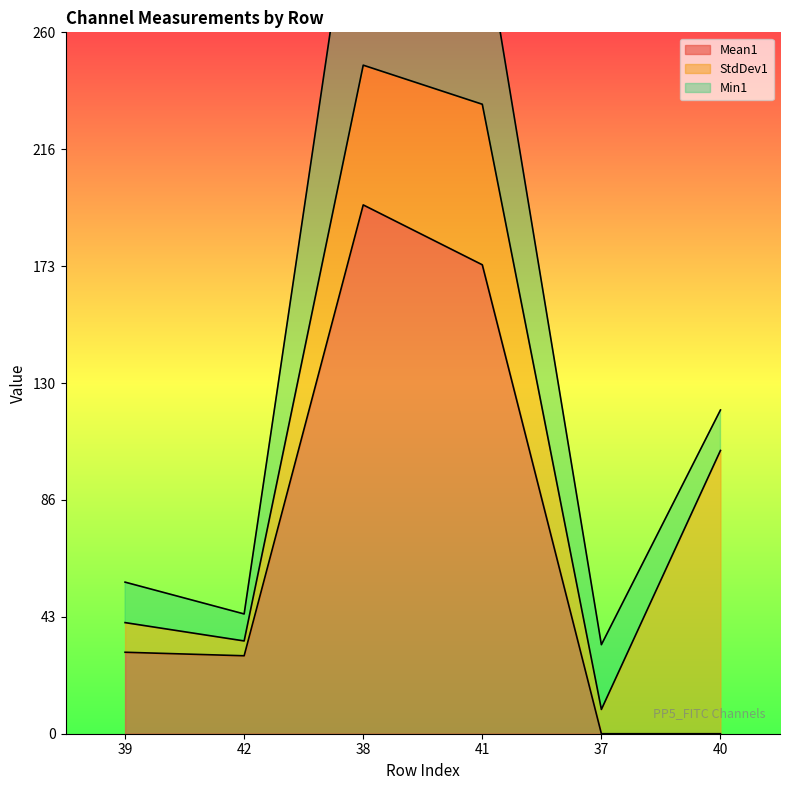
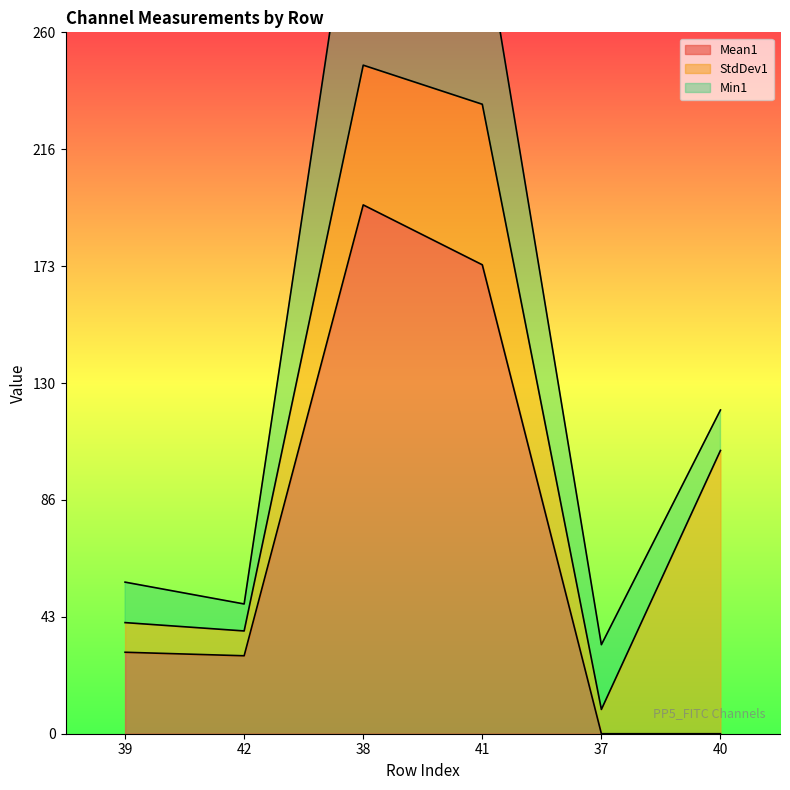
StdDev1, 42: 5 -> 9
